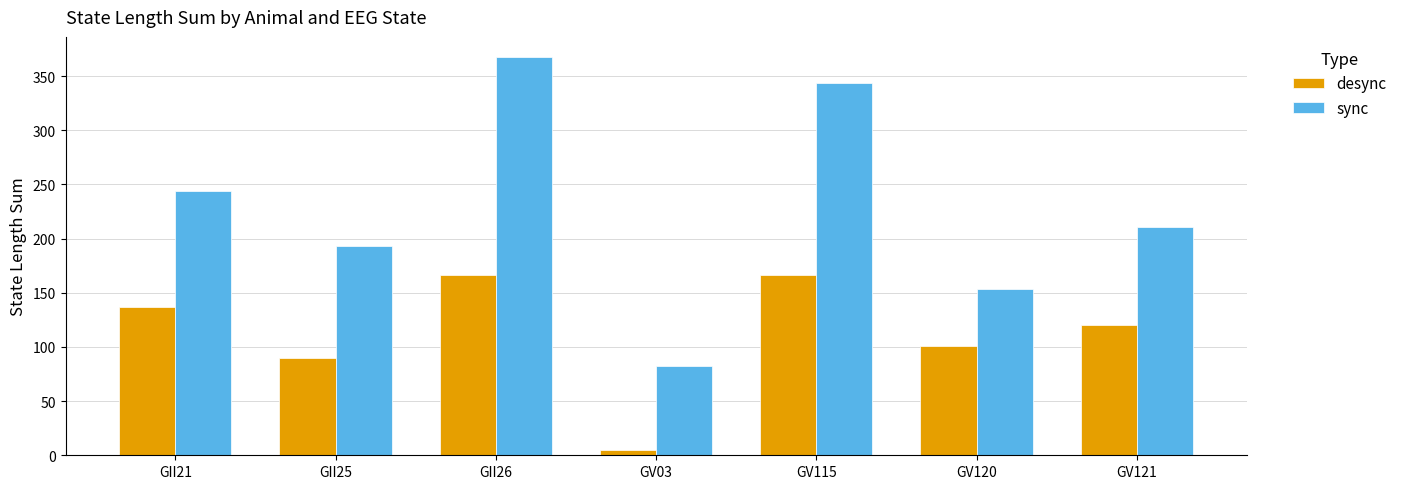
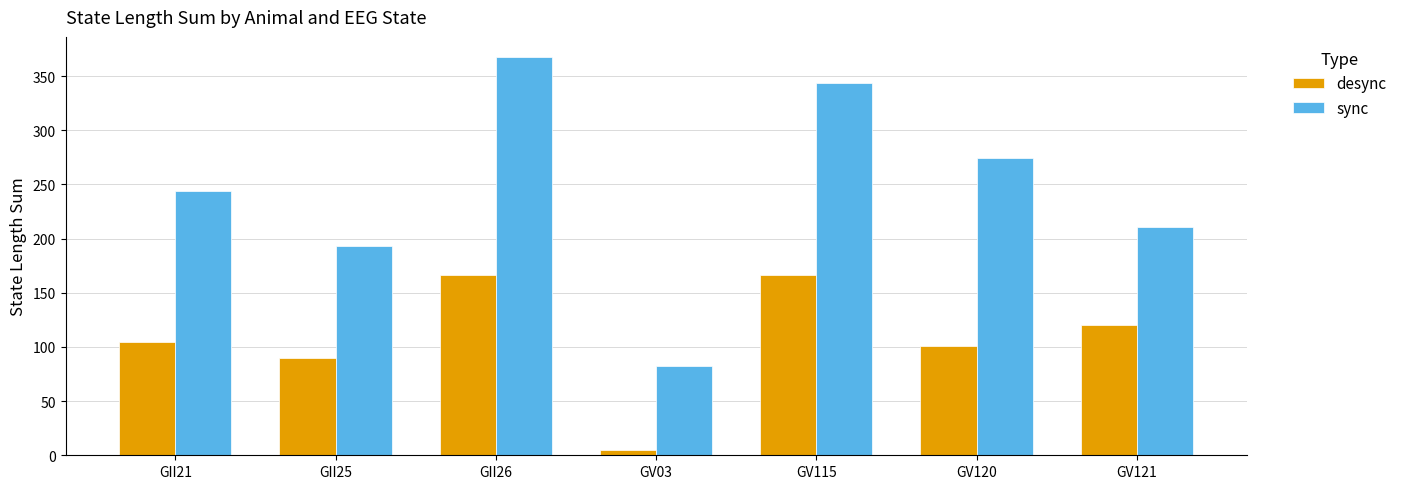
desync, GII21: 137 -> 104
sync, GV120: 153 -> 274
